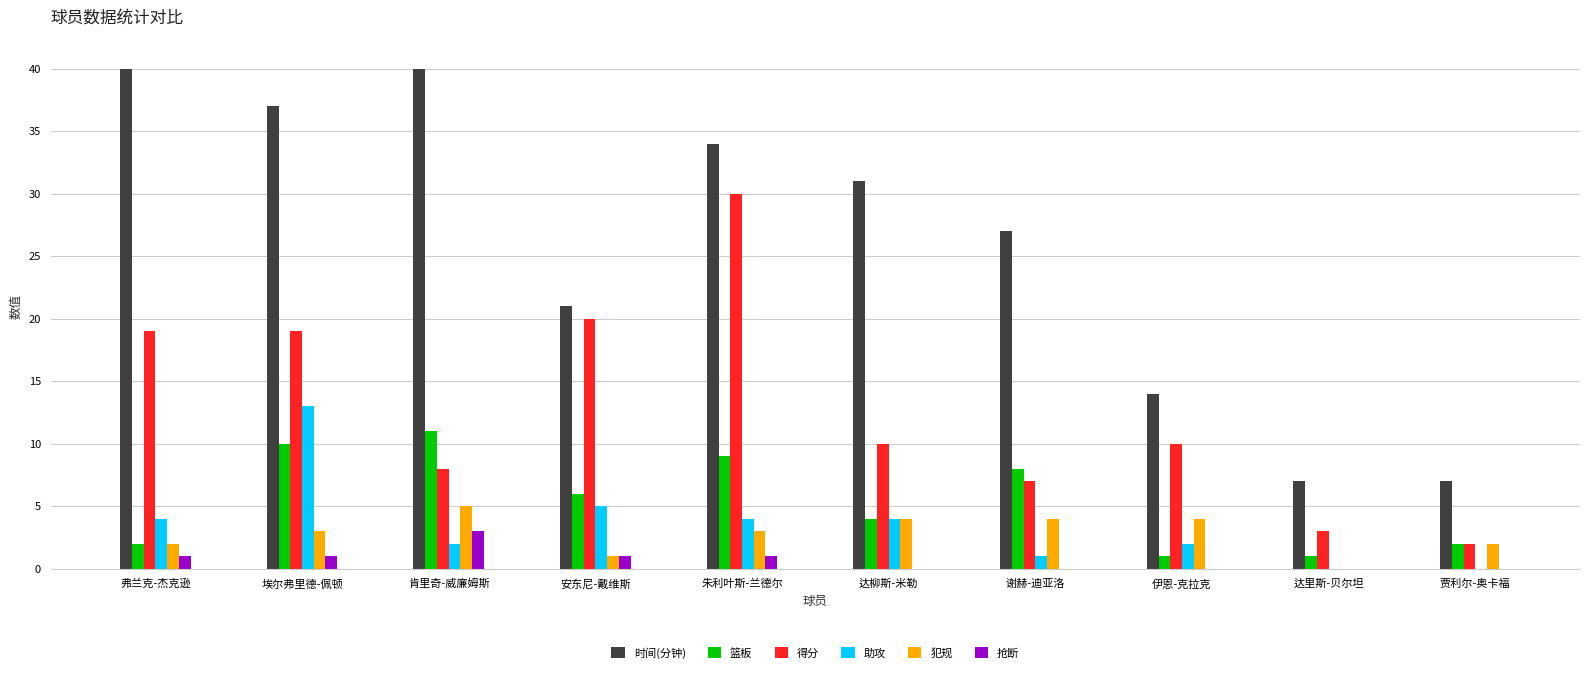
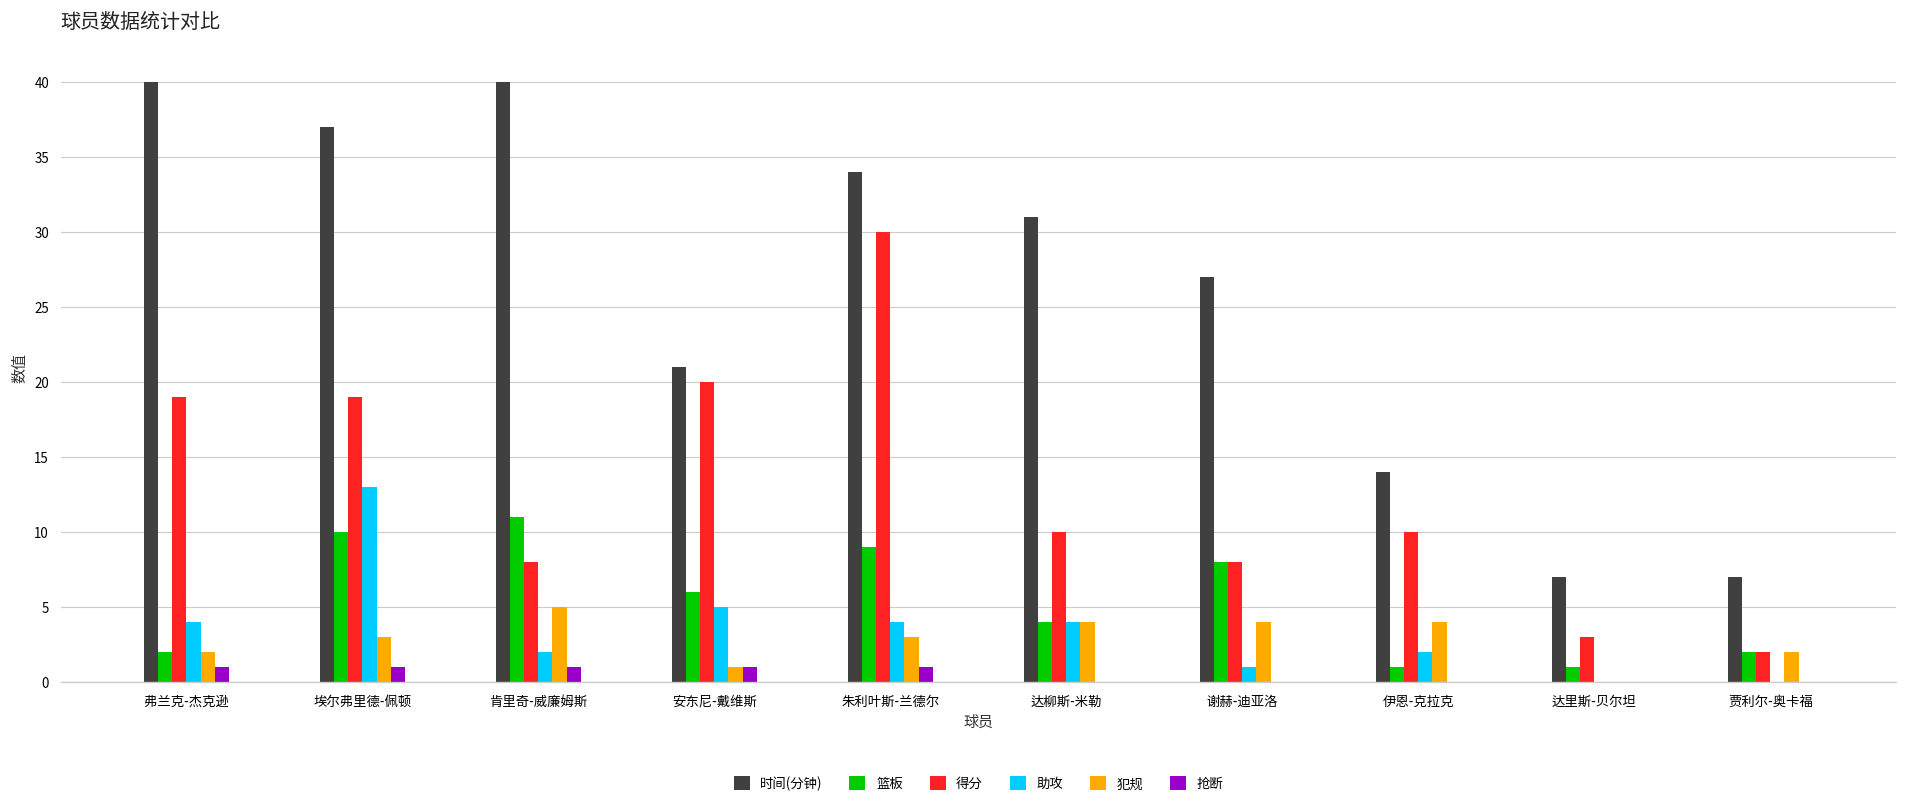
抢断, 肯里奇-威廉姆斯: 3 -> 1
得分, 谢赫-迪亚洛: 7 -> 8
